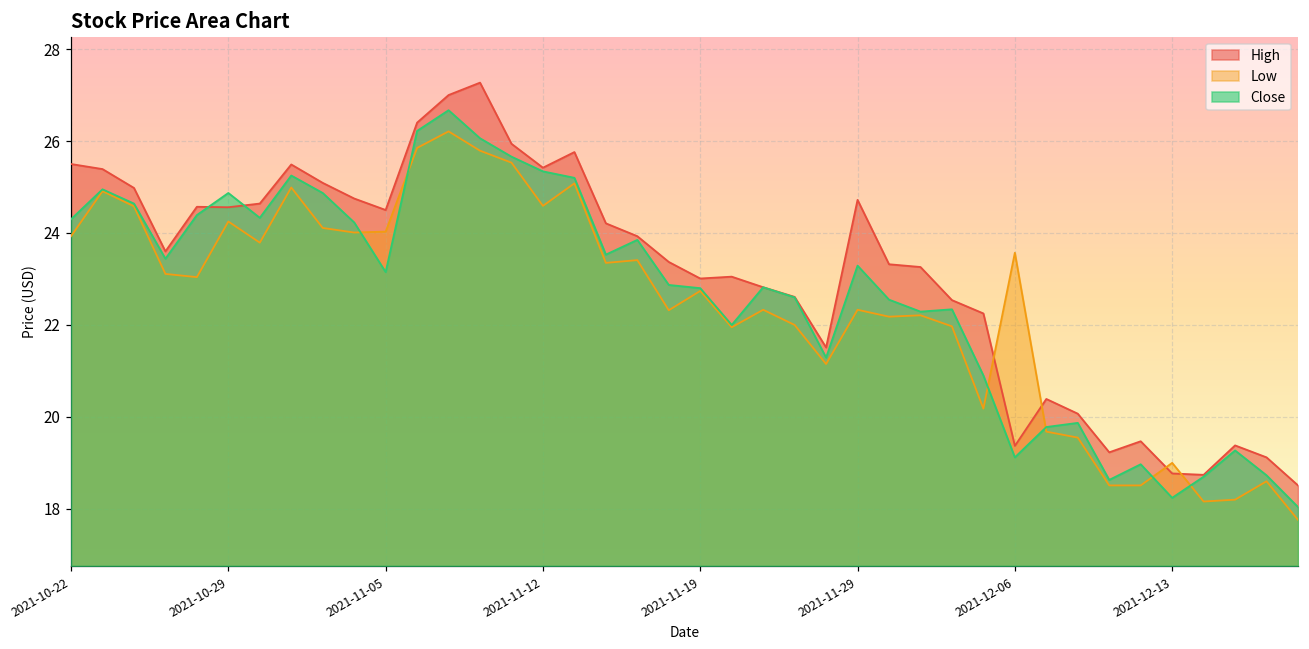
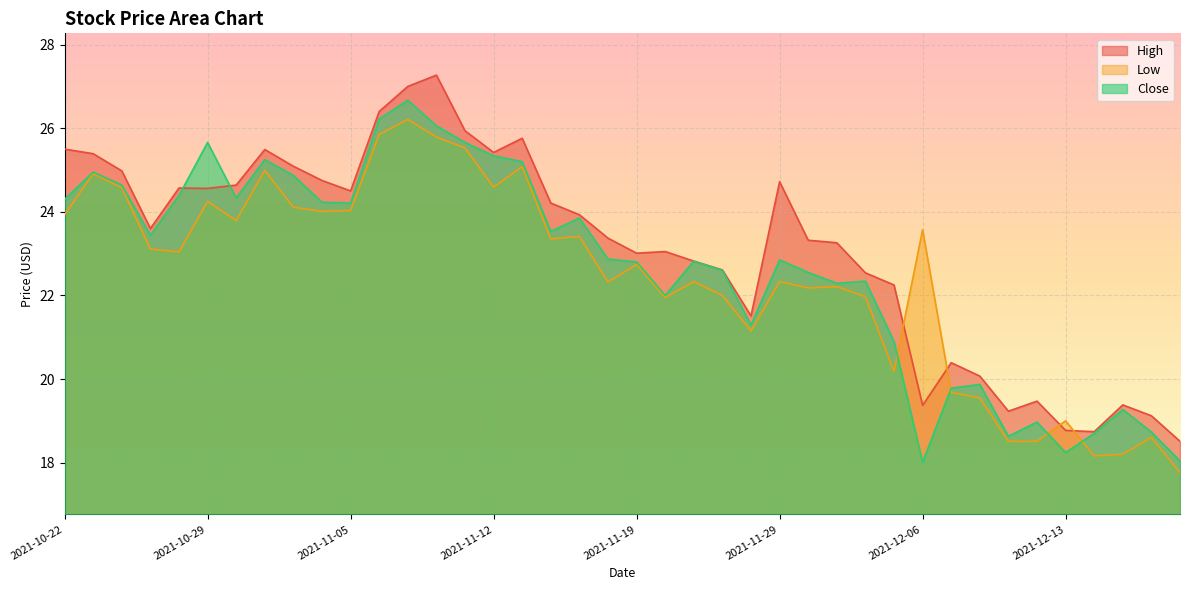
Close, 2021-10-29: 24.9 -> 25.7
Close, 2021-11-05: 23.2 -> 24.2
Close, 2021-11-29: 23.3 -> 22.9
Close, 2021-12-06: 19.1 -> 18.0
